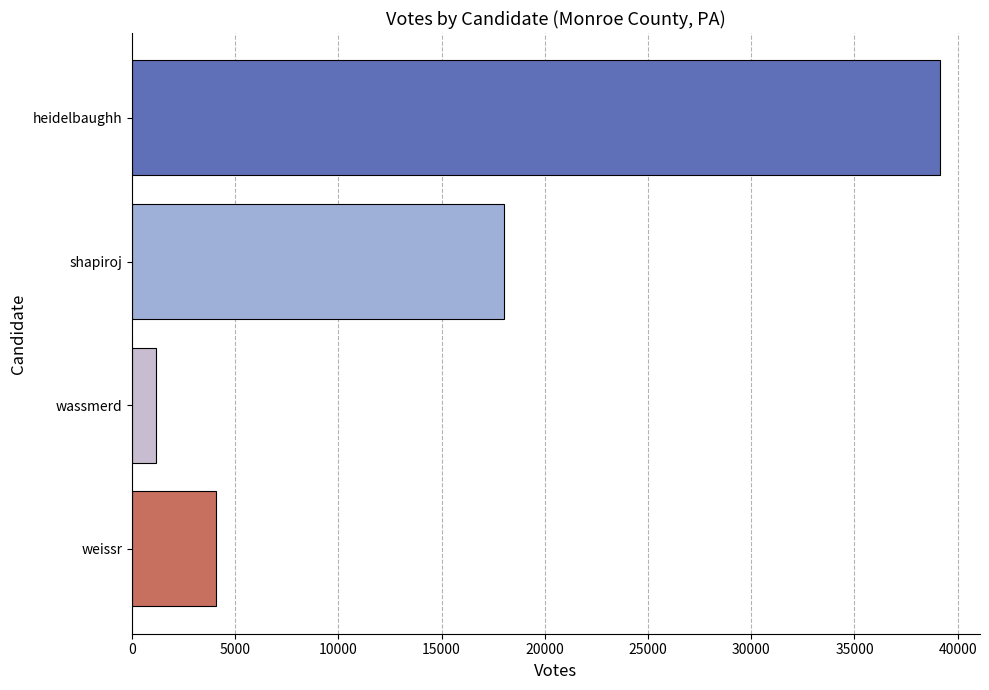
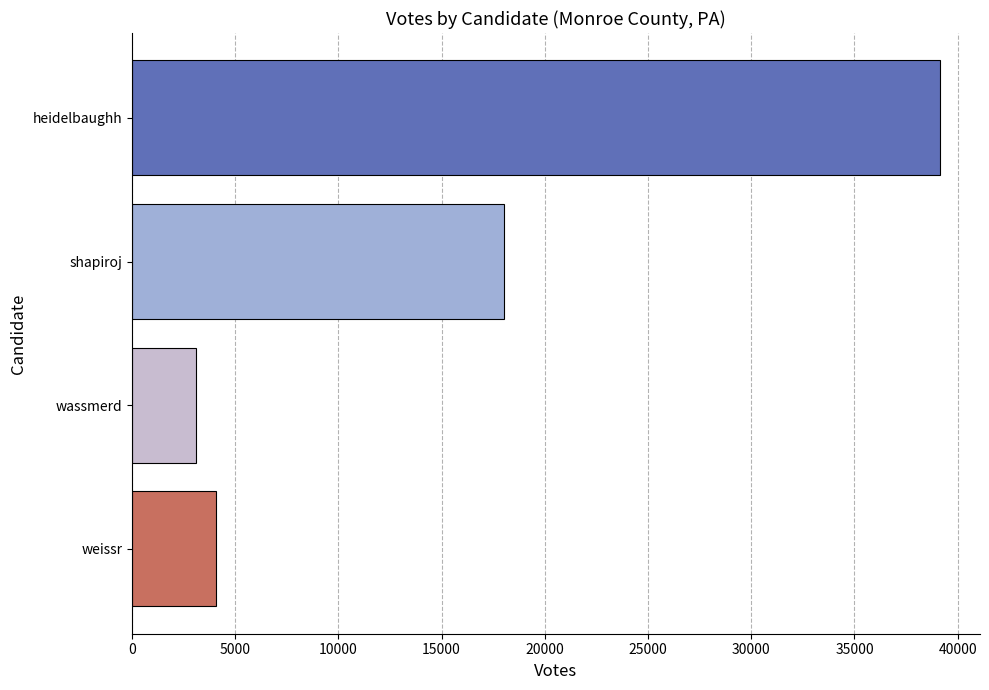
wassmerd: 1200 -> 3100
